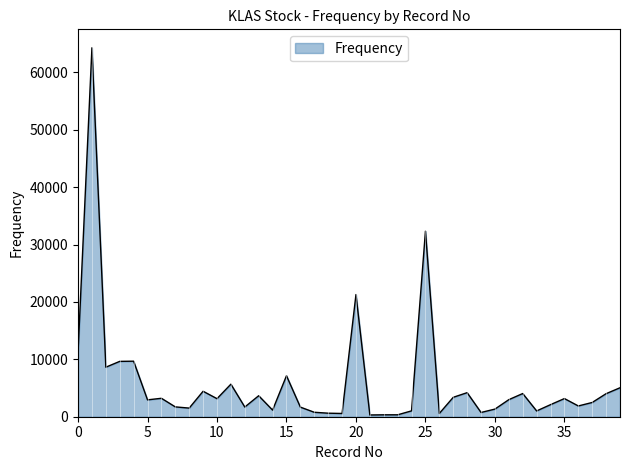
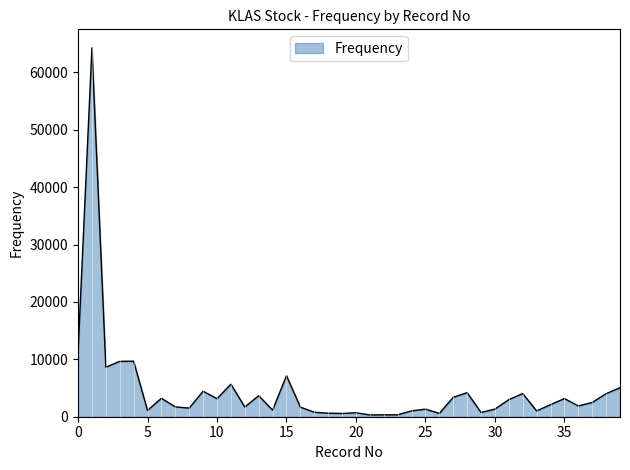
5: 3000 -> 1000
20: 21000 -> 1000
25: 32000 -> 1000
